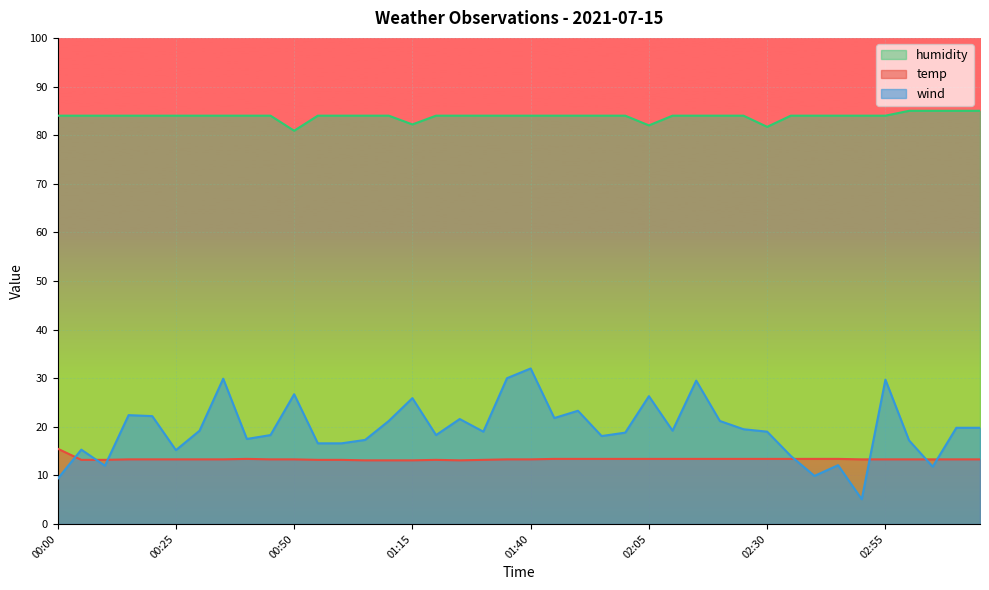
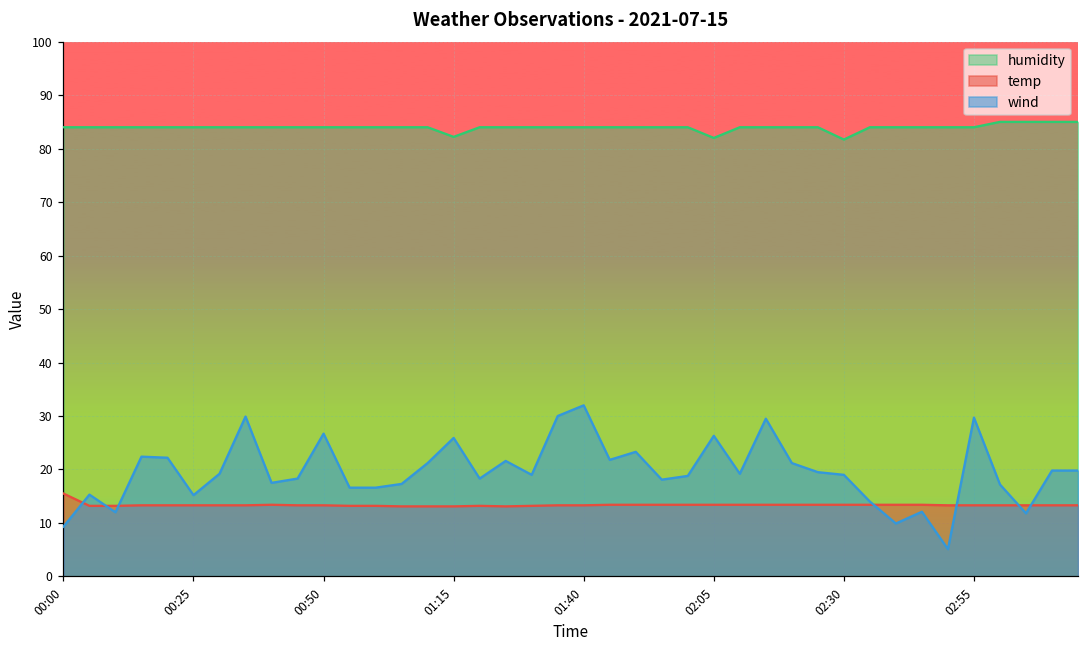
humidity, 00:50: 81 -> 84
